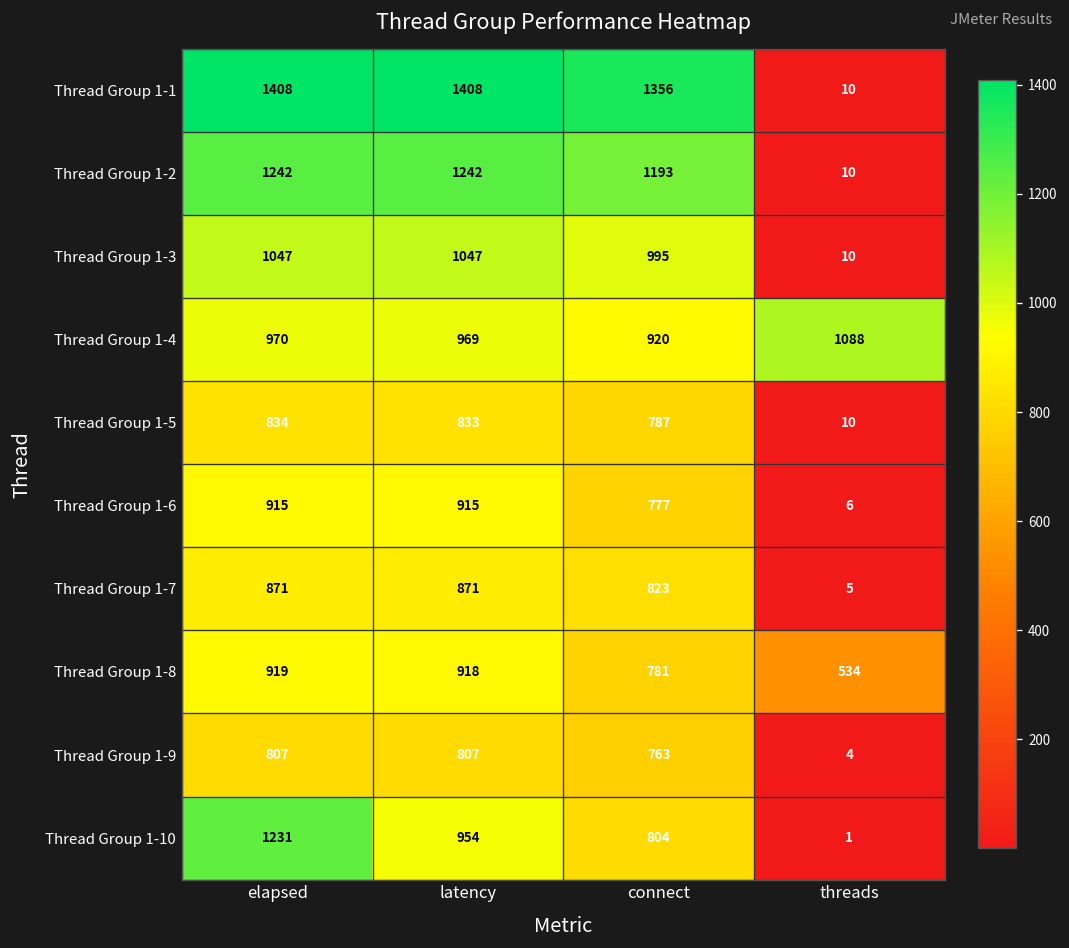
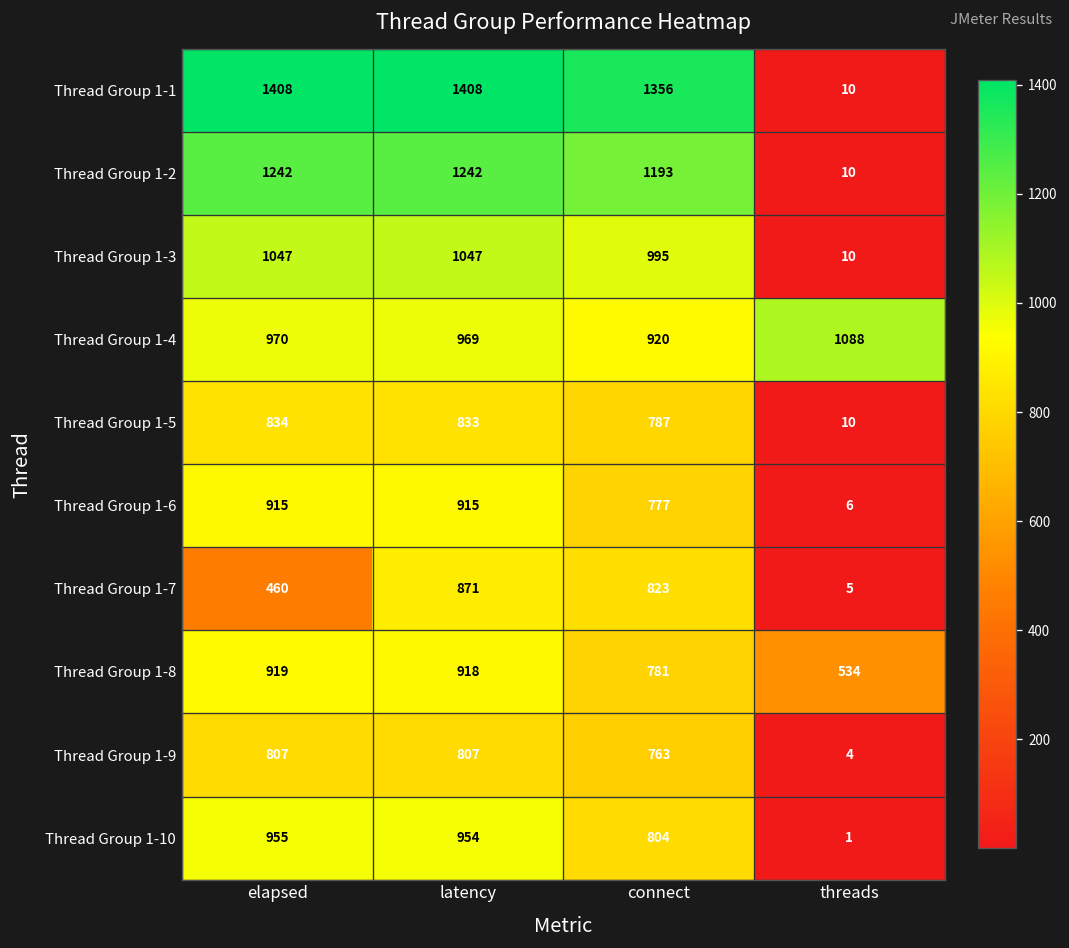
Thread Group 1-7, elapsed: 871 -> 460
Thread Group 1-10, elapsed: 1231 -> 955
